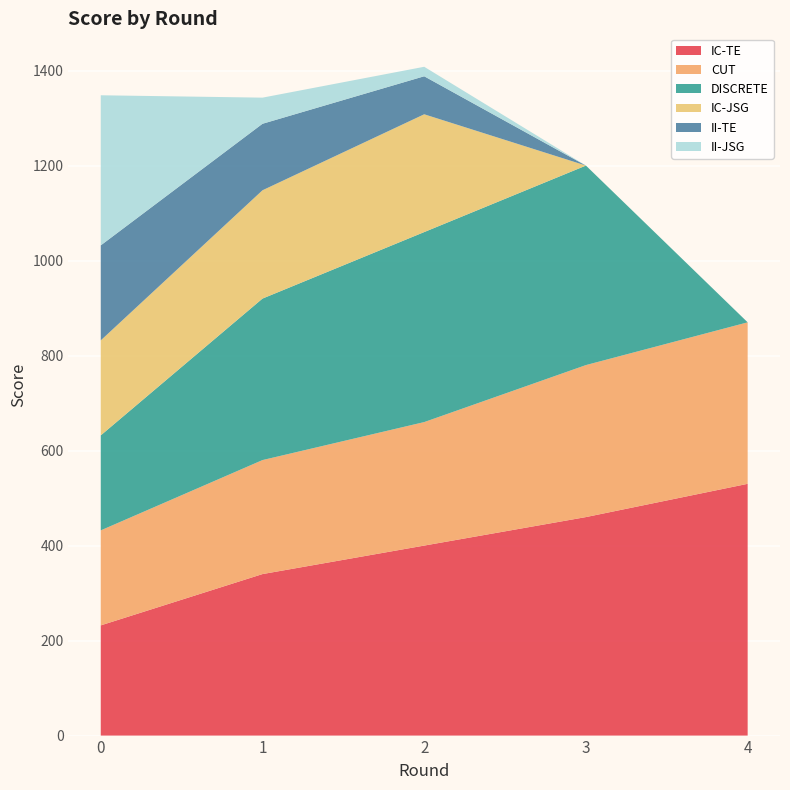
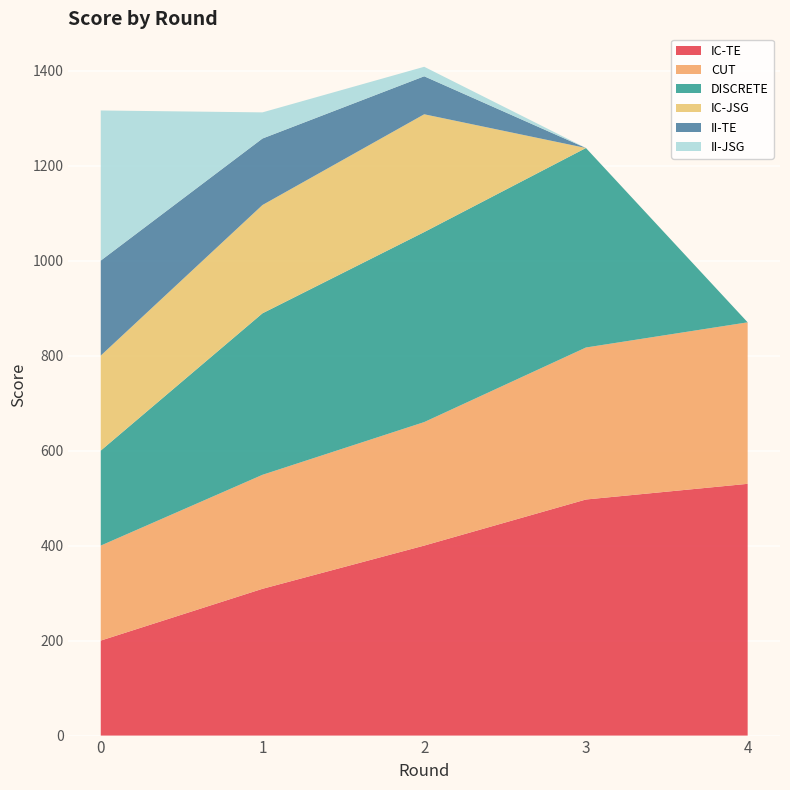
IC-TE, 0: 230 -> 200
IC-TE, 1: 340 -> 310
IC-TE, 3: 460 -> 500
